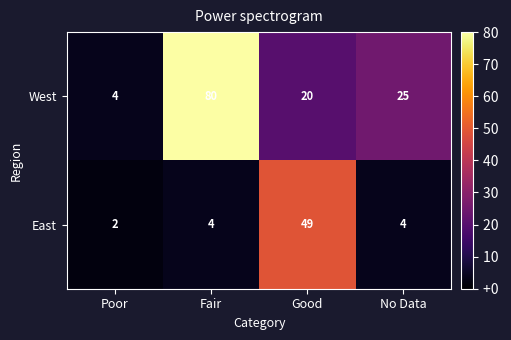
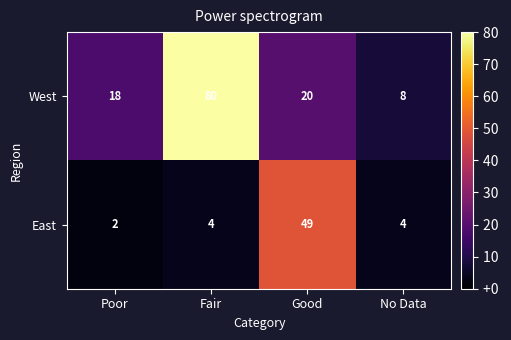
West, Poor: 4 -> 18
West, No Data: 25 -> 8
